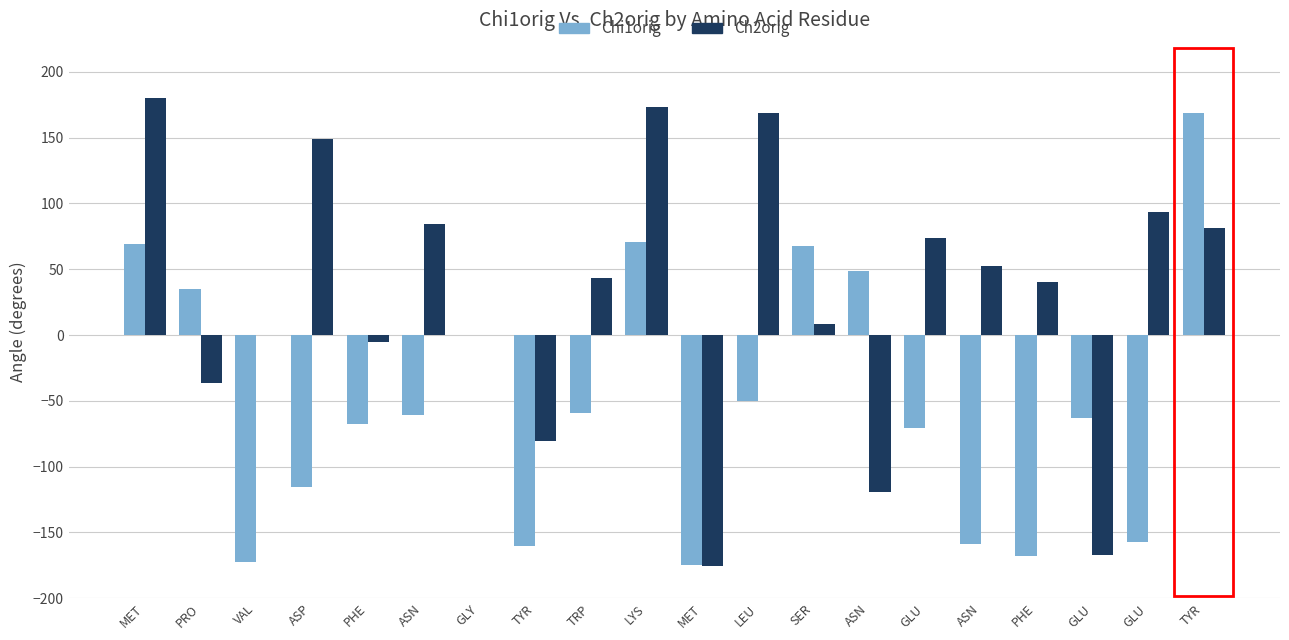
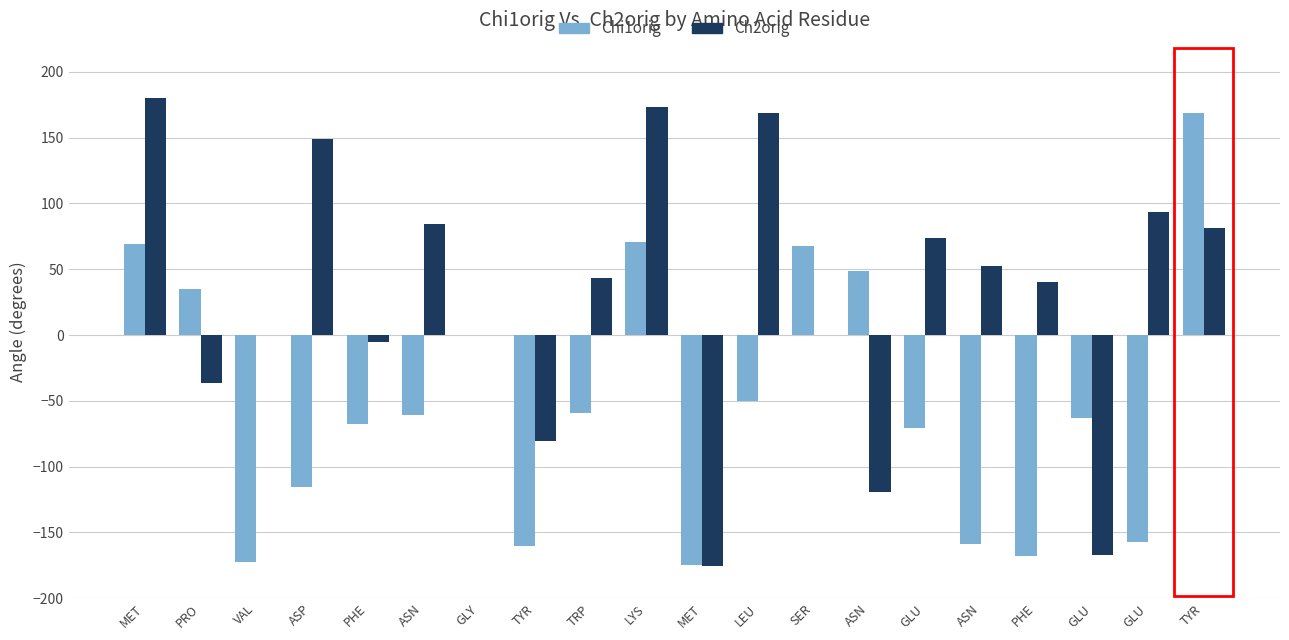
Ch2orig, SER: 8 -> 0
